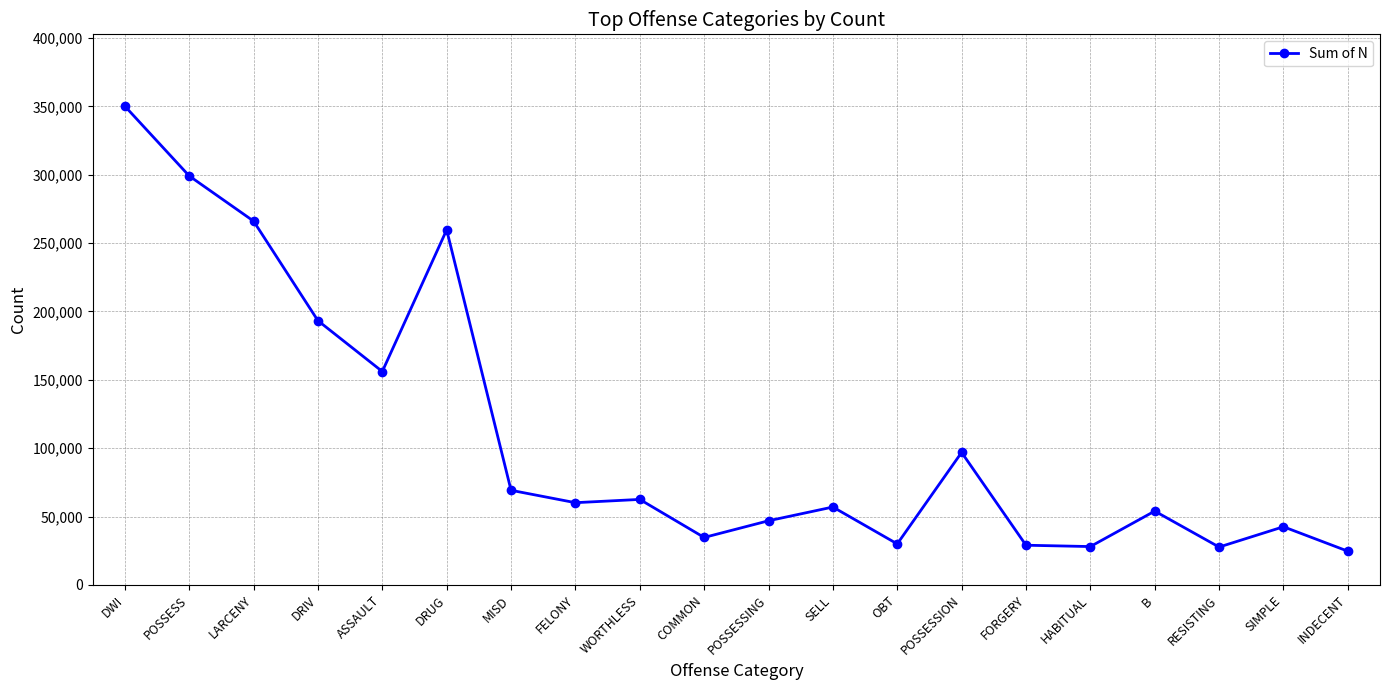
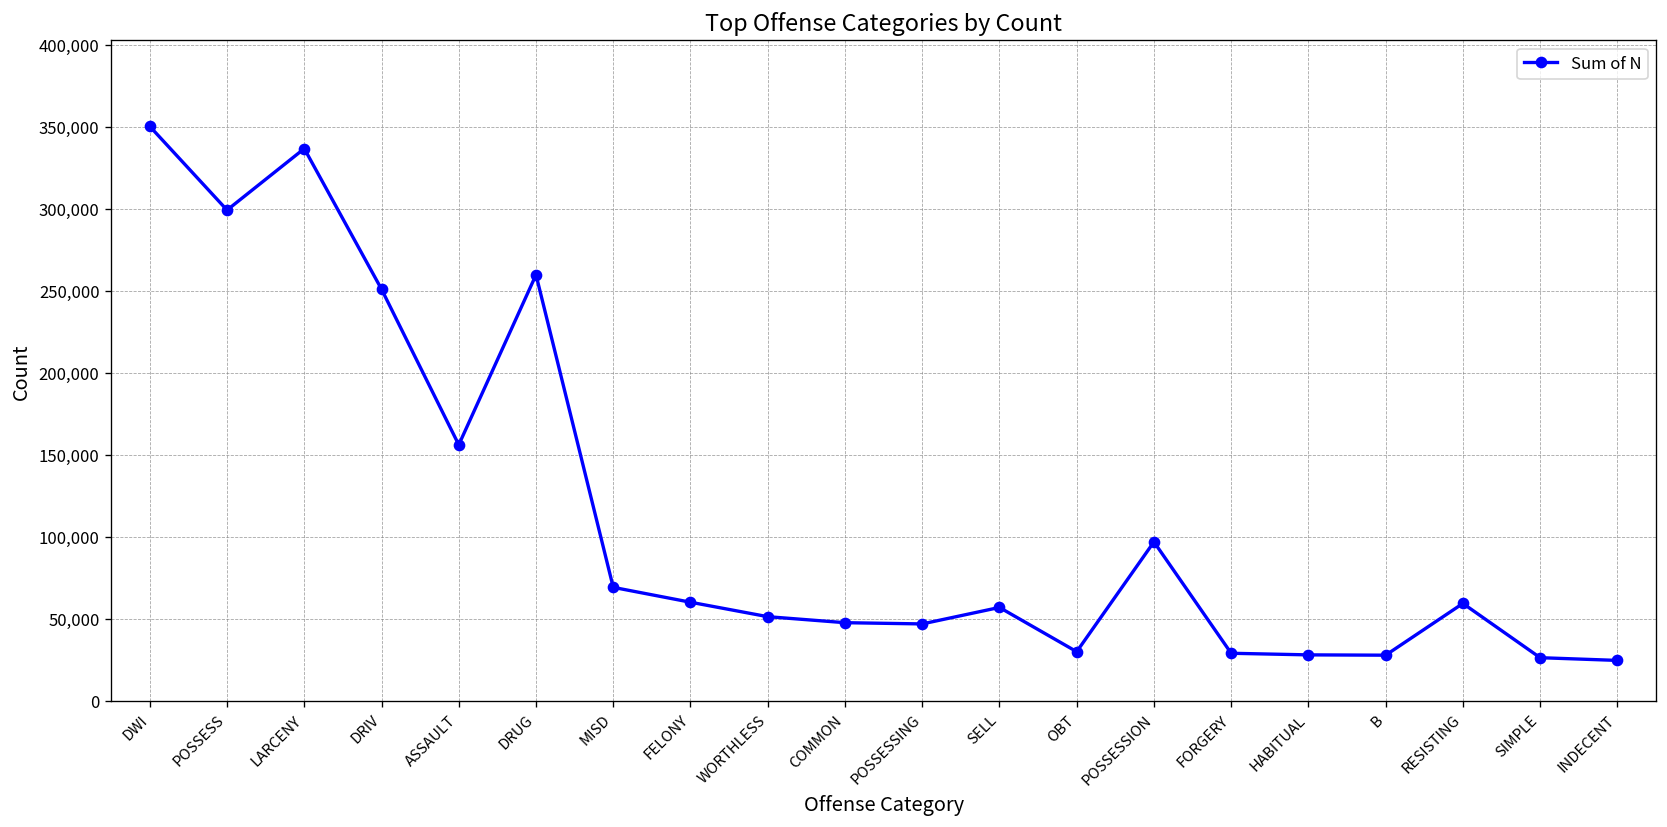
LARCENY: 266,000 -> 337,000
DRIV: 193,000 -> 251,000
WORTHLESS: 63,000 -> 51,000
COMMON: 35,000 -> 48,000
B: 54,000 -> 28,000
RESISTING: 28,000 -> 59,000
SIMPLE: 43,000 -> 26,000
